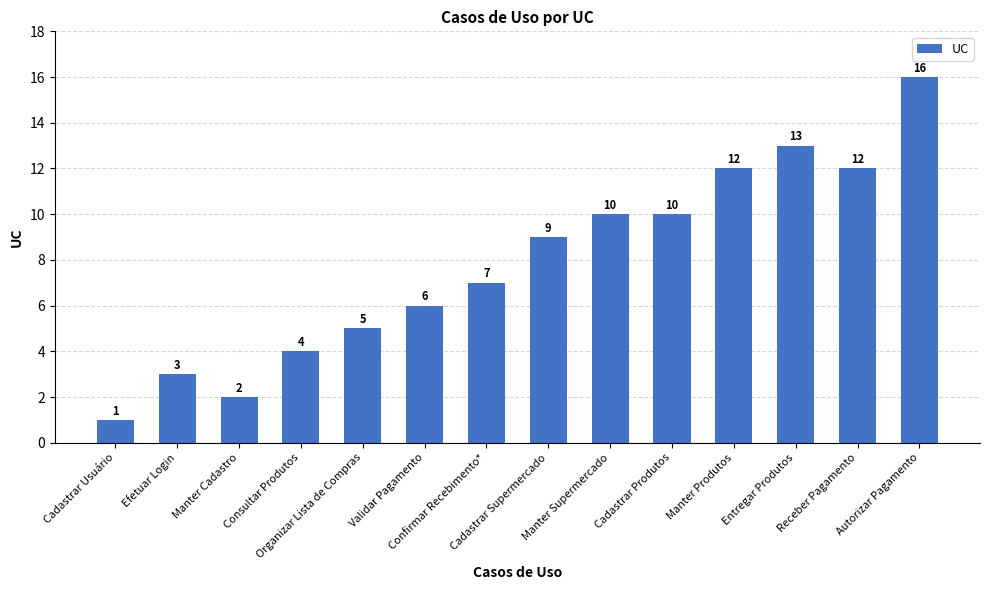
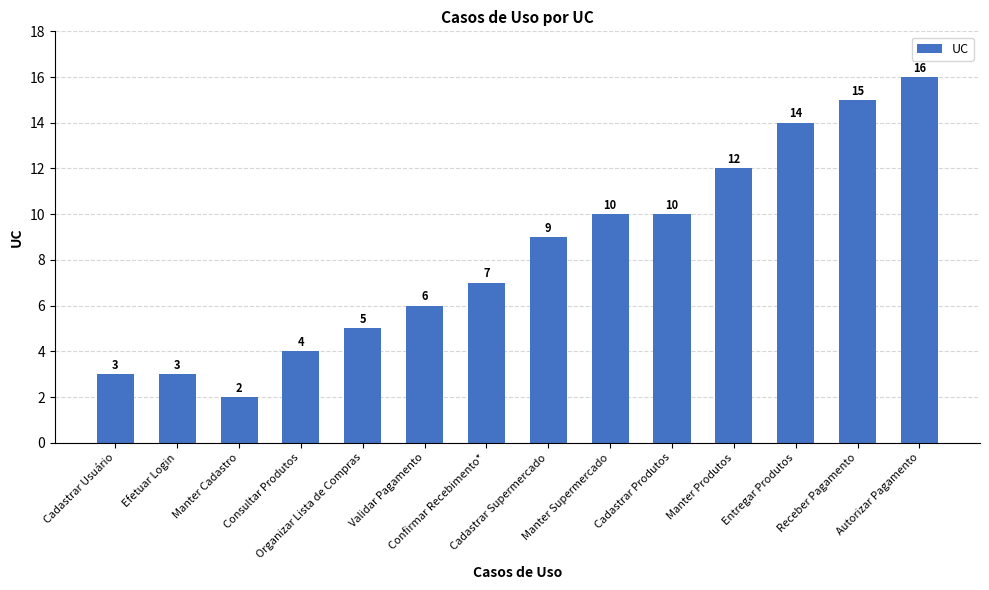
Cadastrar Usuário: 1 -> 3
Entregar Produtos: 13 -> 14
Receber Pagamento: 12 -> 15
